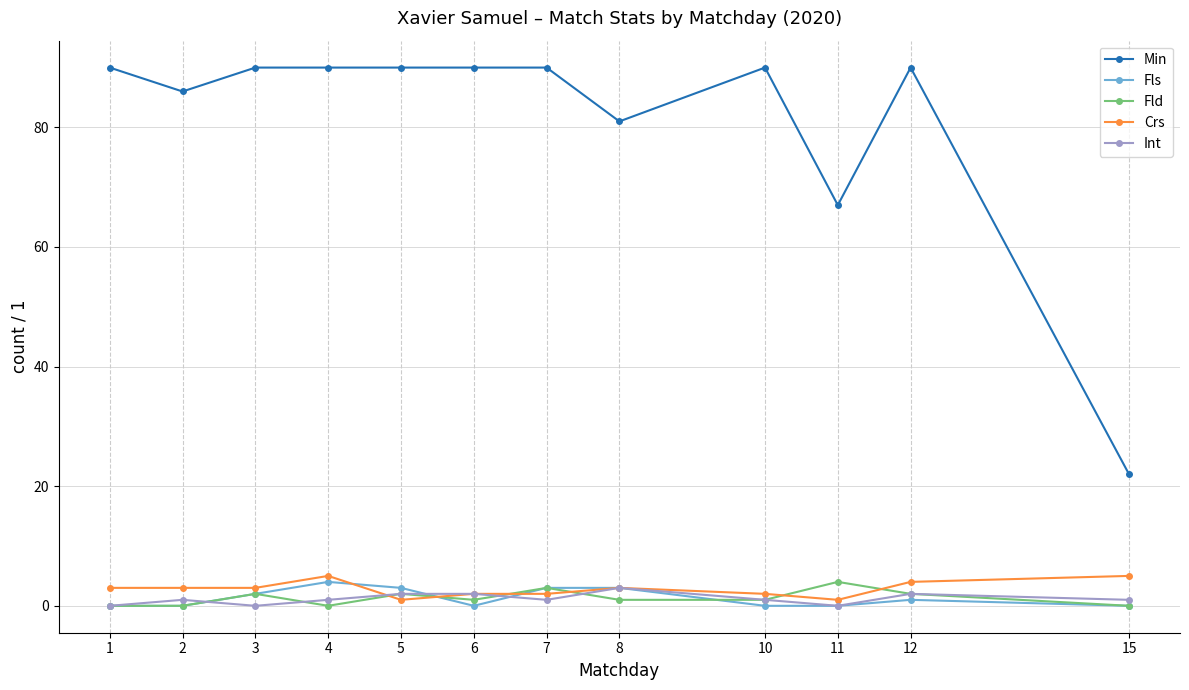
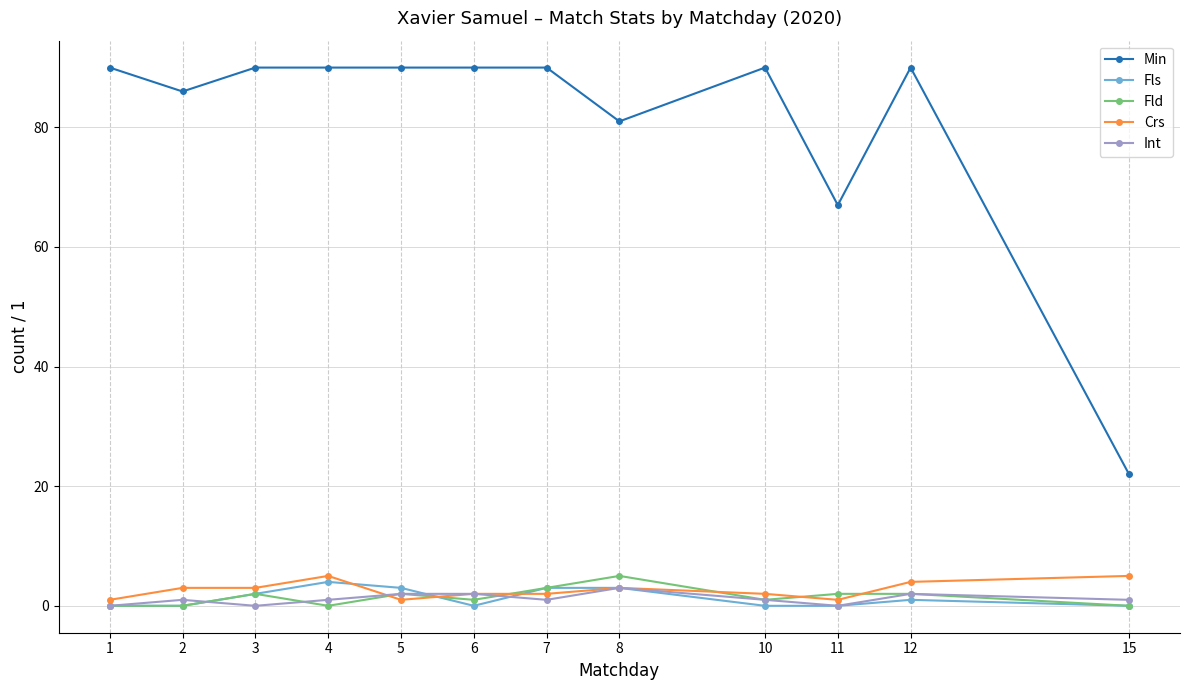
Crs, 1: 3 -> 1
Fld, 8: 1 -> 5
Fld, 11: 4 -> 2
